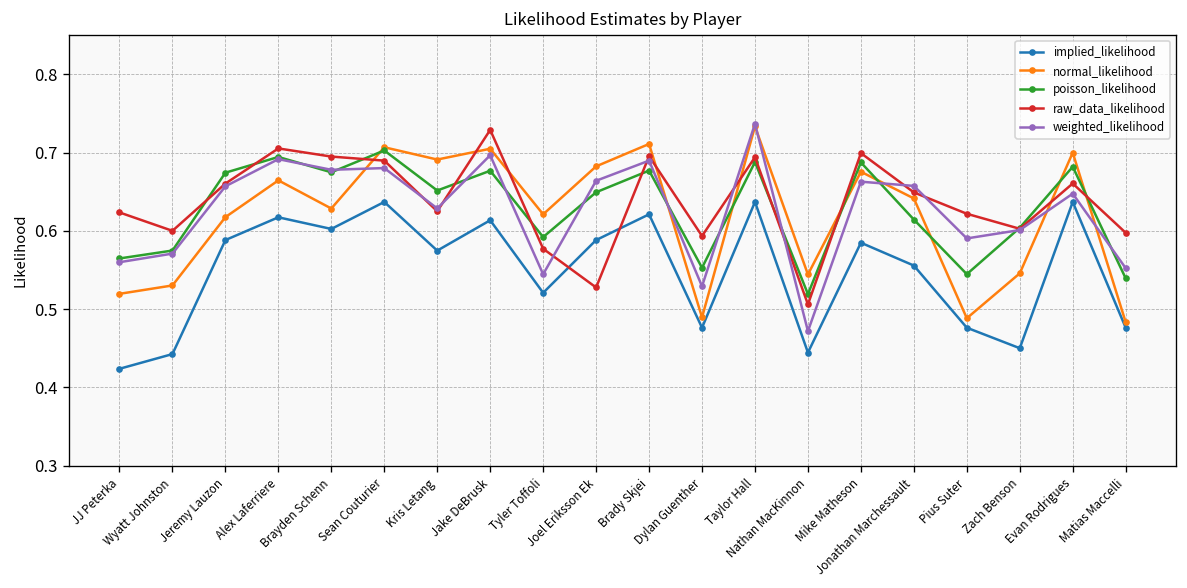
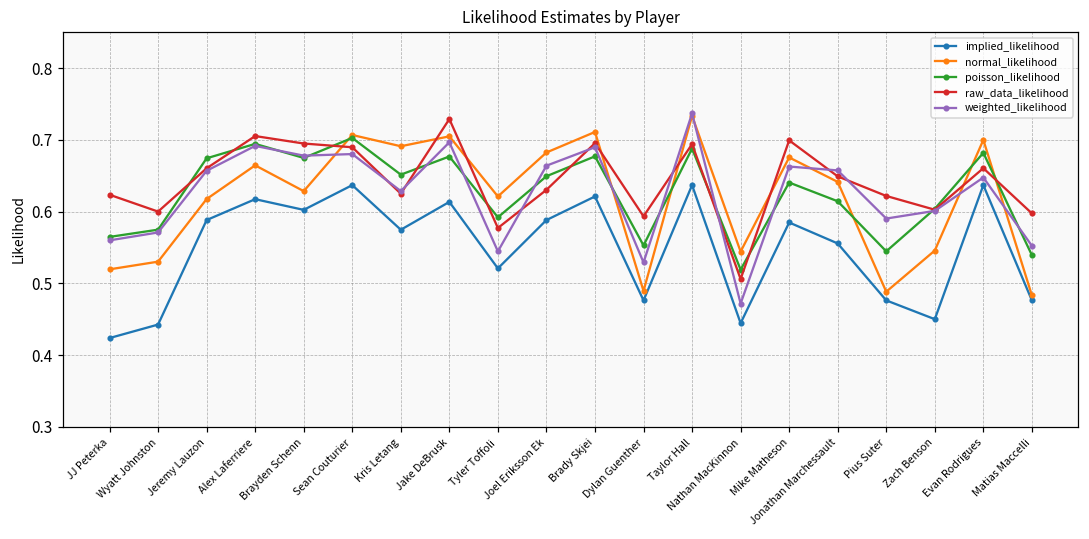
raw_data_likelihood, Joel Eriksson Ek: 0.53 -> 0.63
poisson_likelihood, Mike Matheson: 0.69 -> 0.64
